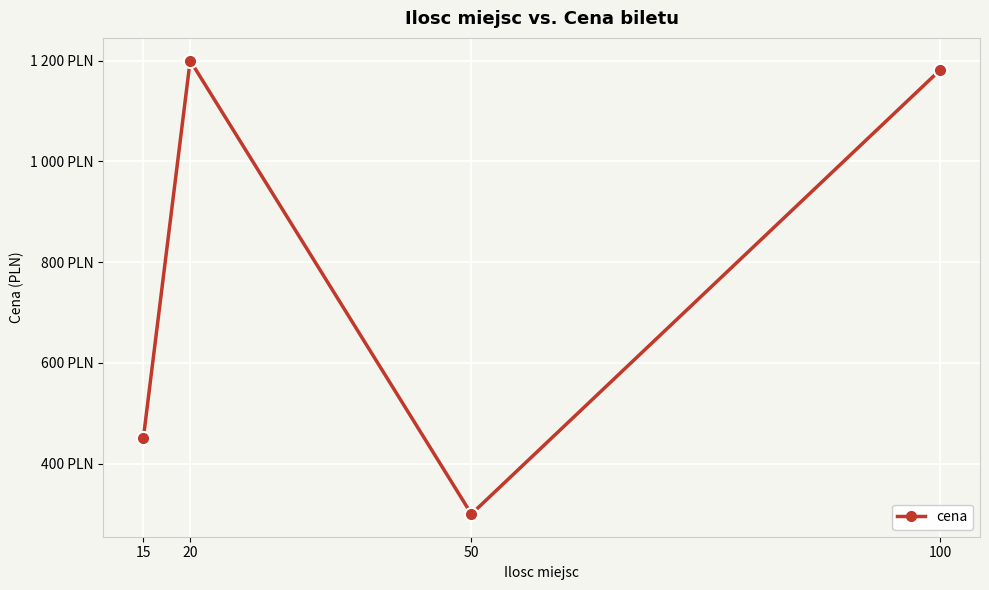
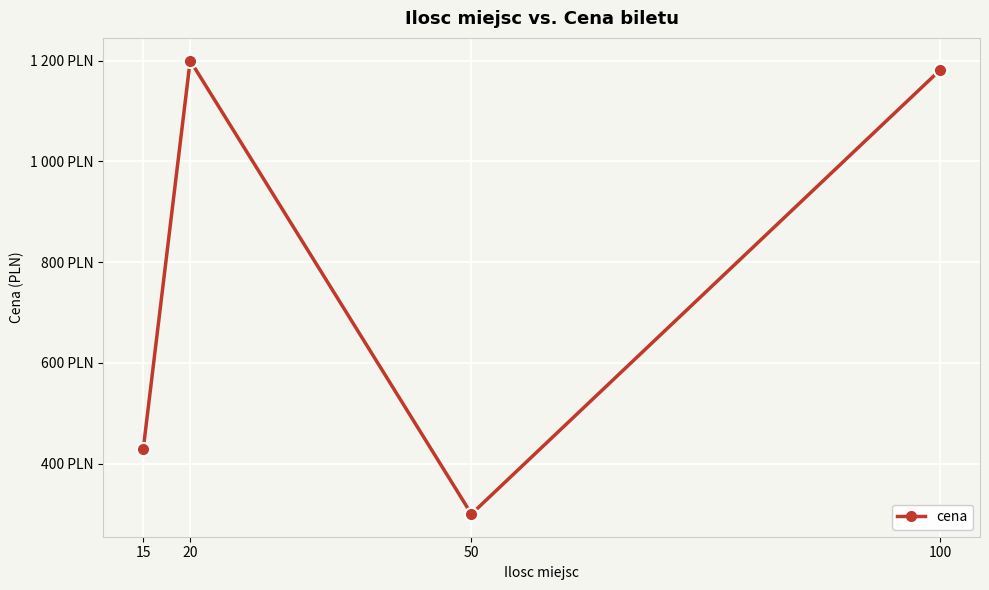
cena, 15: 450 PLN -> 430 PLN
